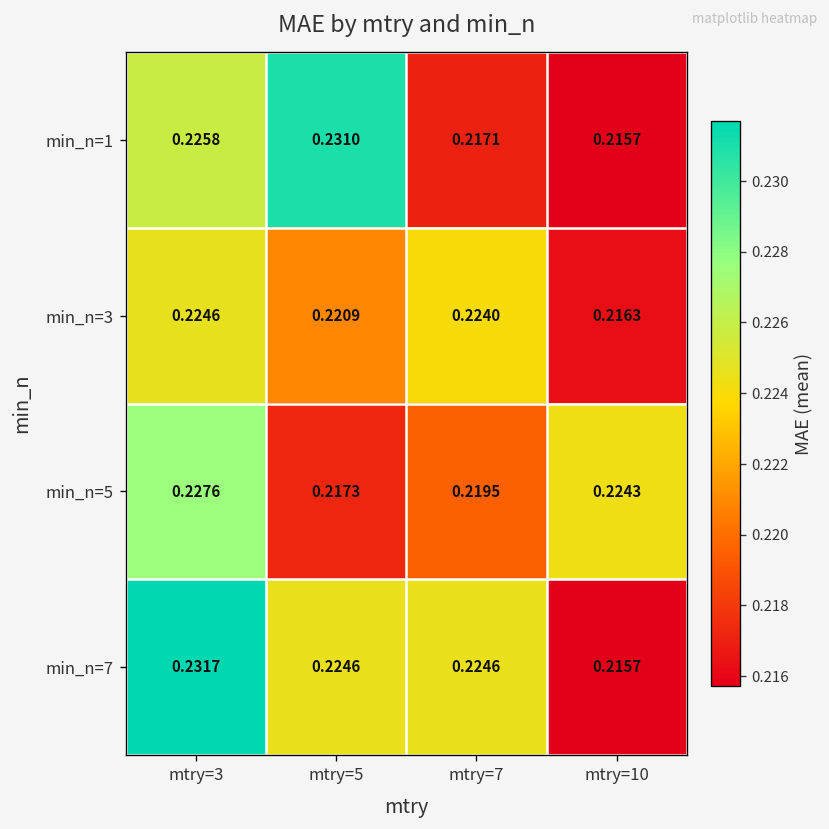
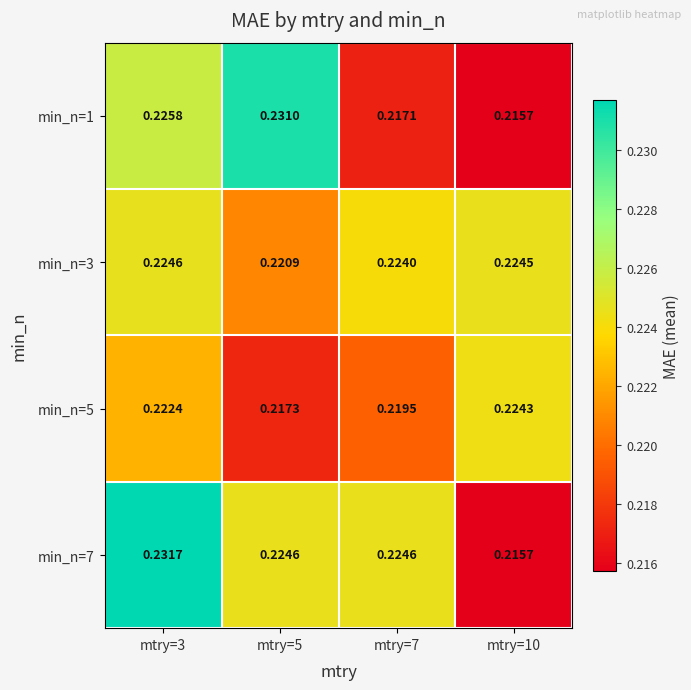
min_n=3, mtry=10: 0.2163 -> 0.2245
min_n=5, mtry=3: 0.2276 -> 0.2224
